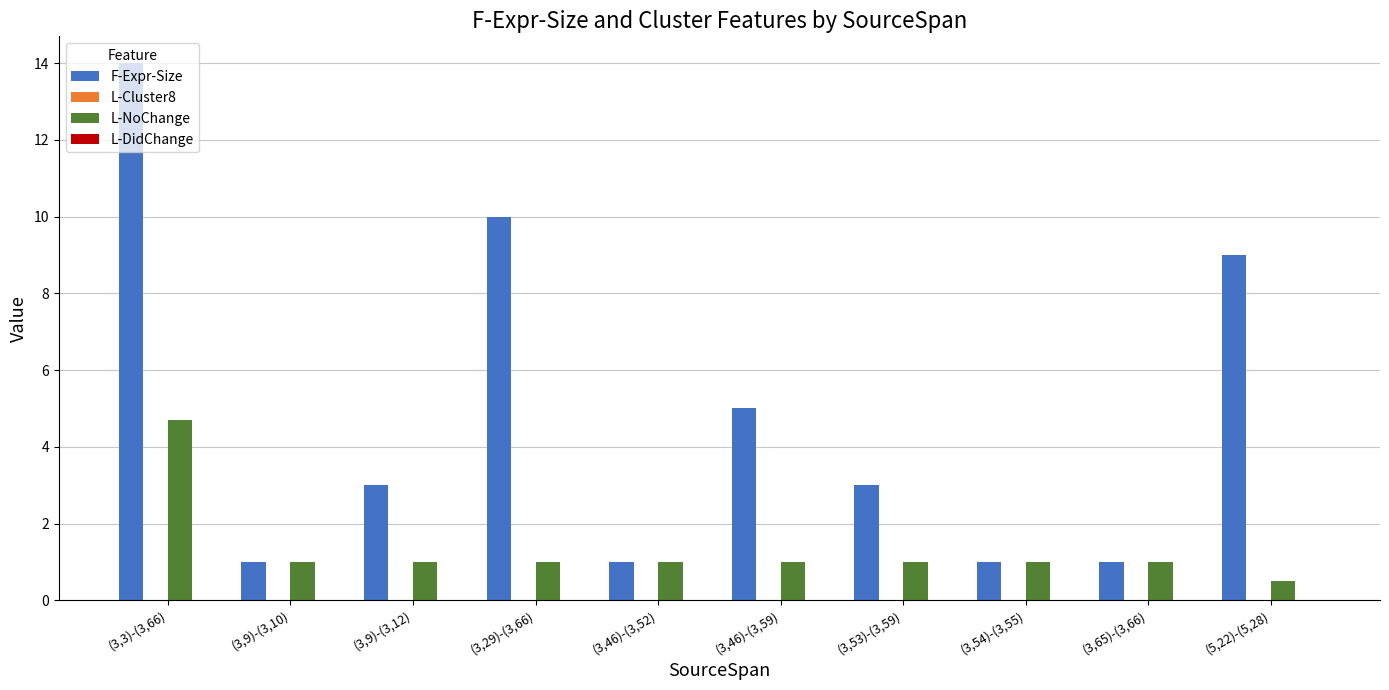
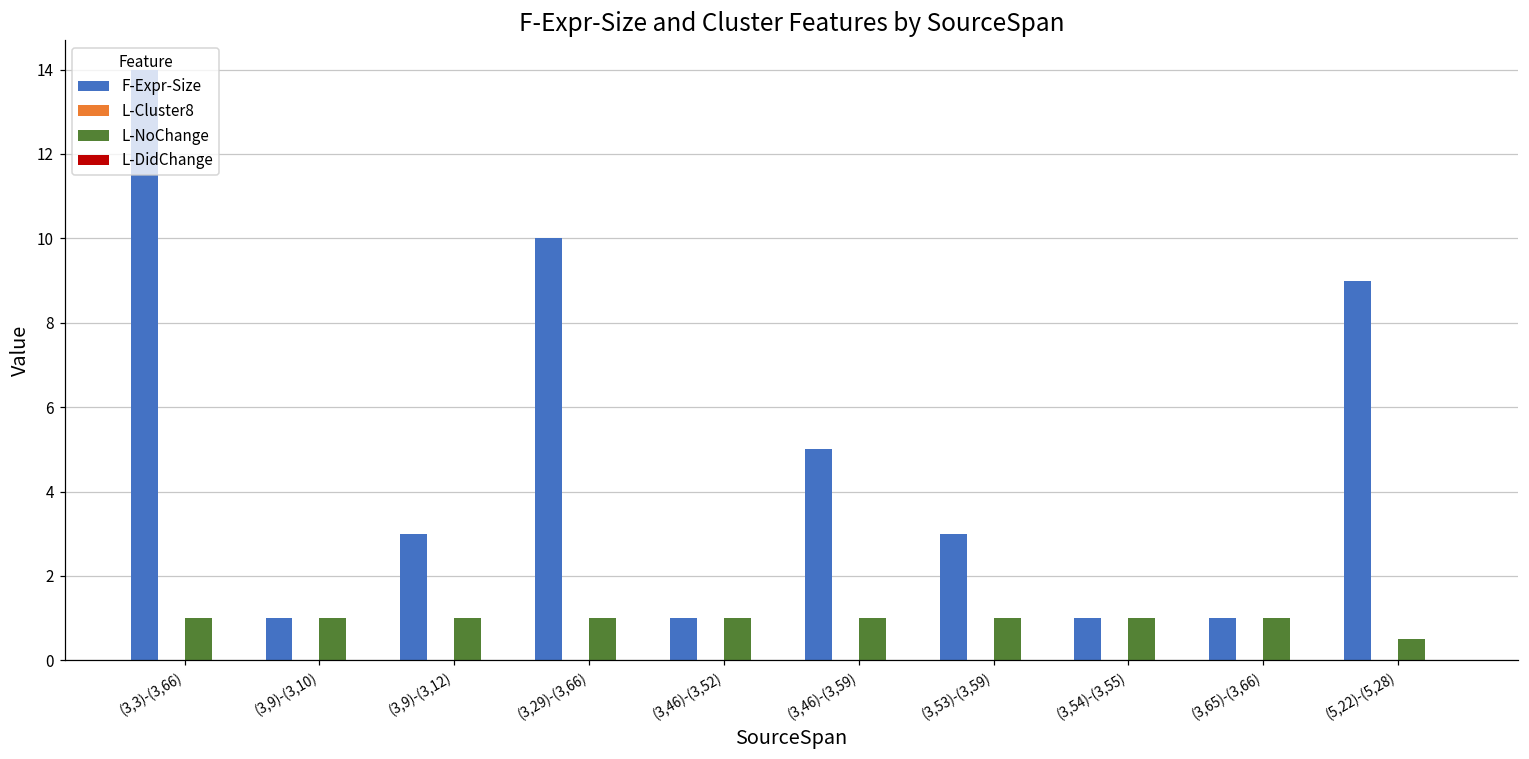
L-NoChange, (3,3)-(3,66): 4.7 -> 1.0
